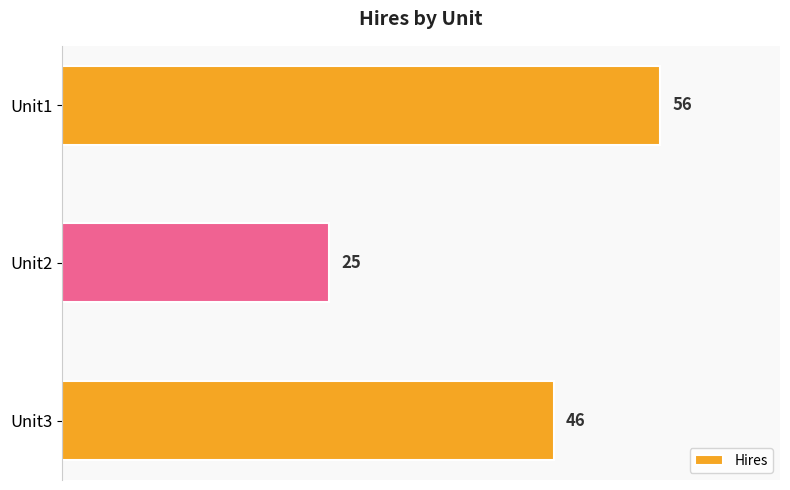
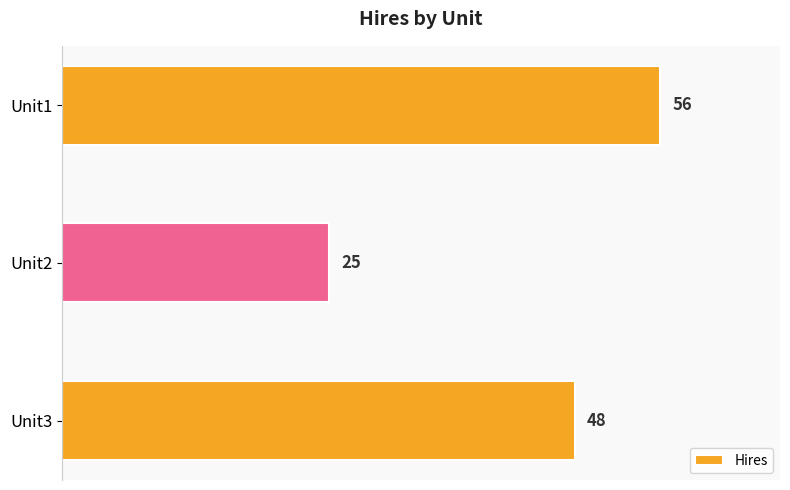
Unit3: 46 -> 48
